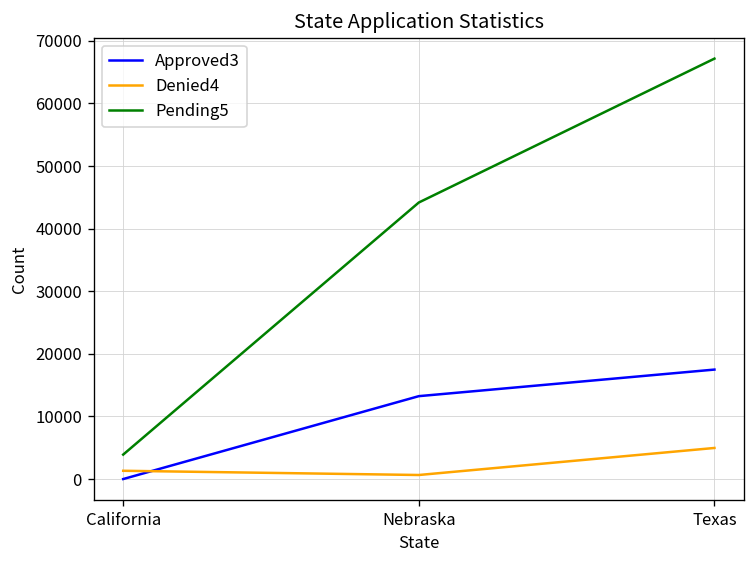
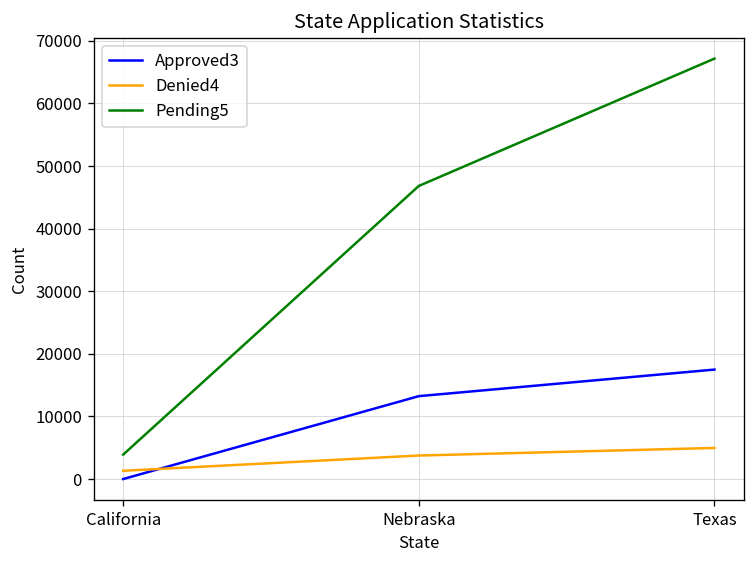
Denied4, Nebraska: 1000 -> 4000
Pending5, Nebraska: 44000 -> 47000
